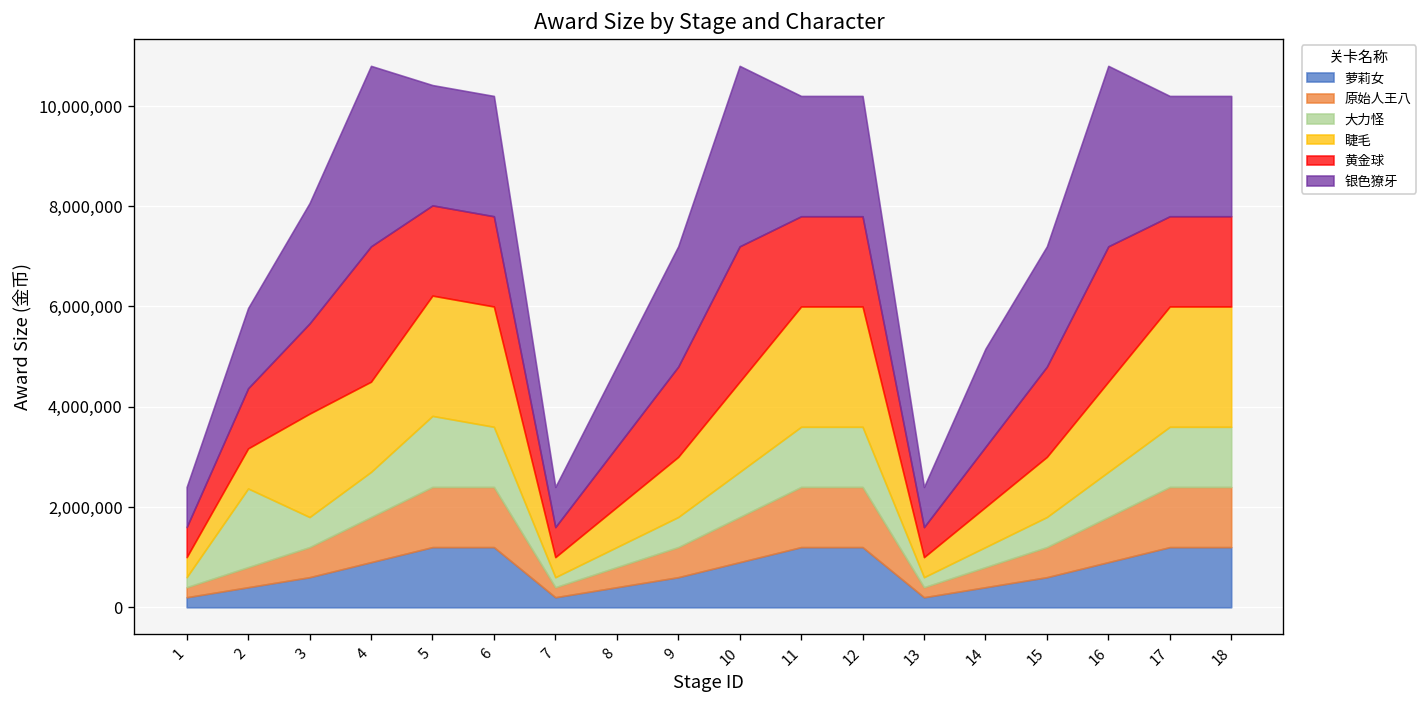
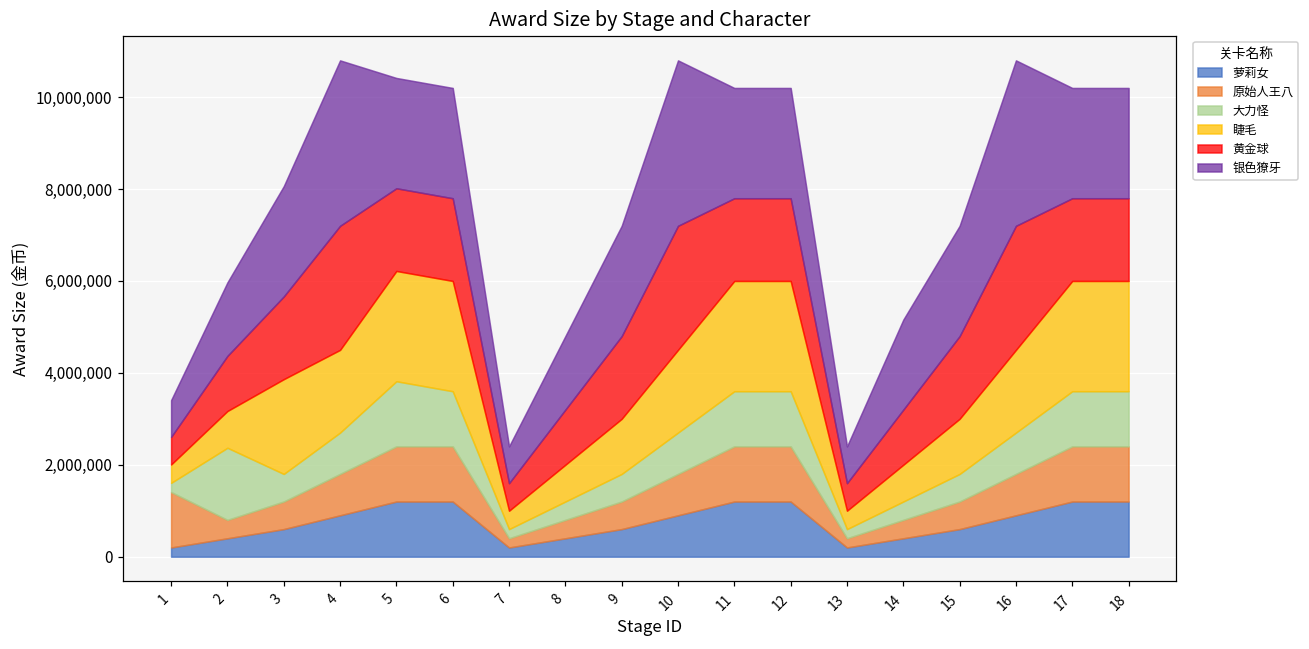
原始人王八, 1: 200,000 -> 1,200,000
